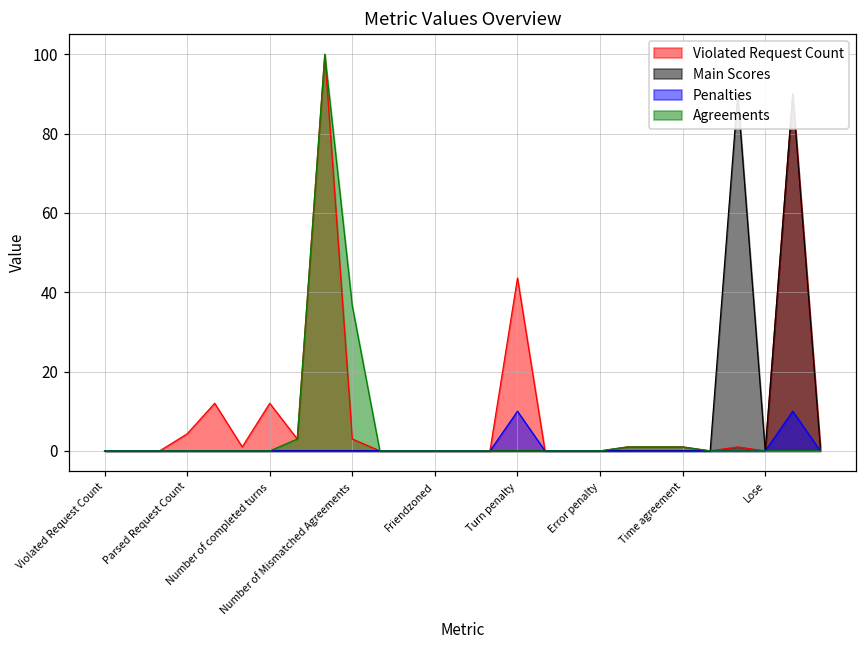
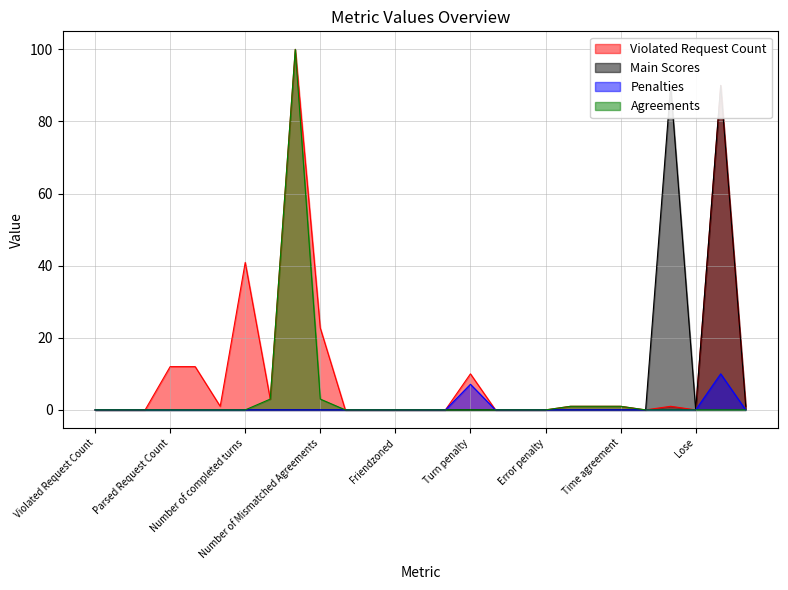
Violated Request Count, Parsed Request Count: 4 -> 12
Violated Request Count, Number of completed turns: 12 -> 41
Violated Request Count, Number of Mismatched Agreements: 3 -> 23
Agreements, Number of Mismatched Agreements: 37 -> 3
Violated Request Count, Turn penalty: 44 -> 10
Penalties, Turn penalty: 10 -> 7
